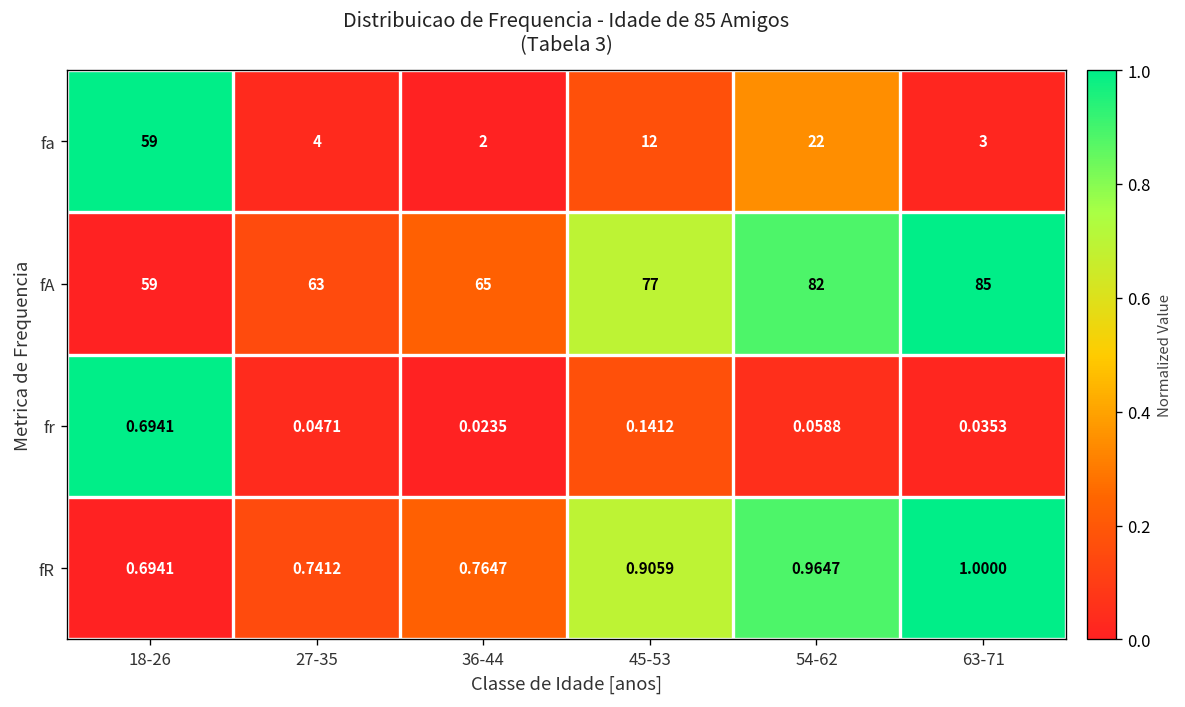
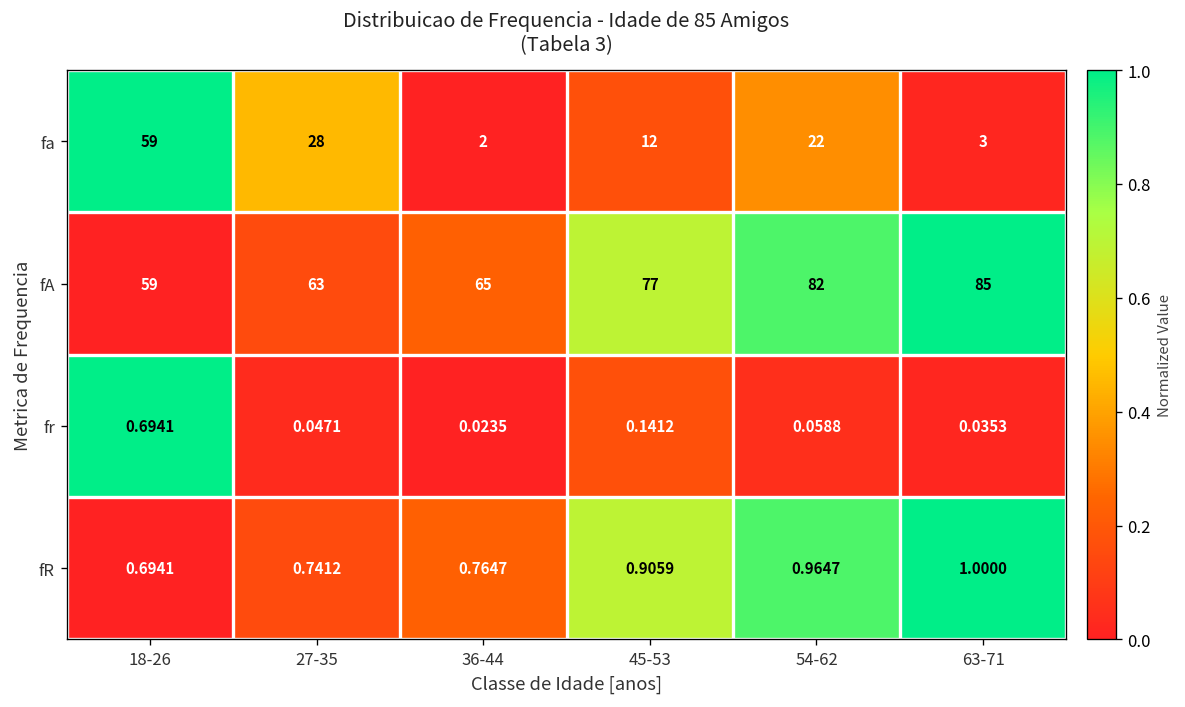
fa, 27-35: 4 -> 28
